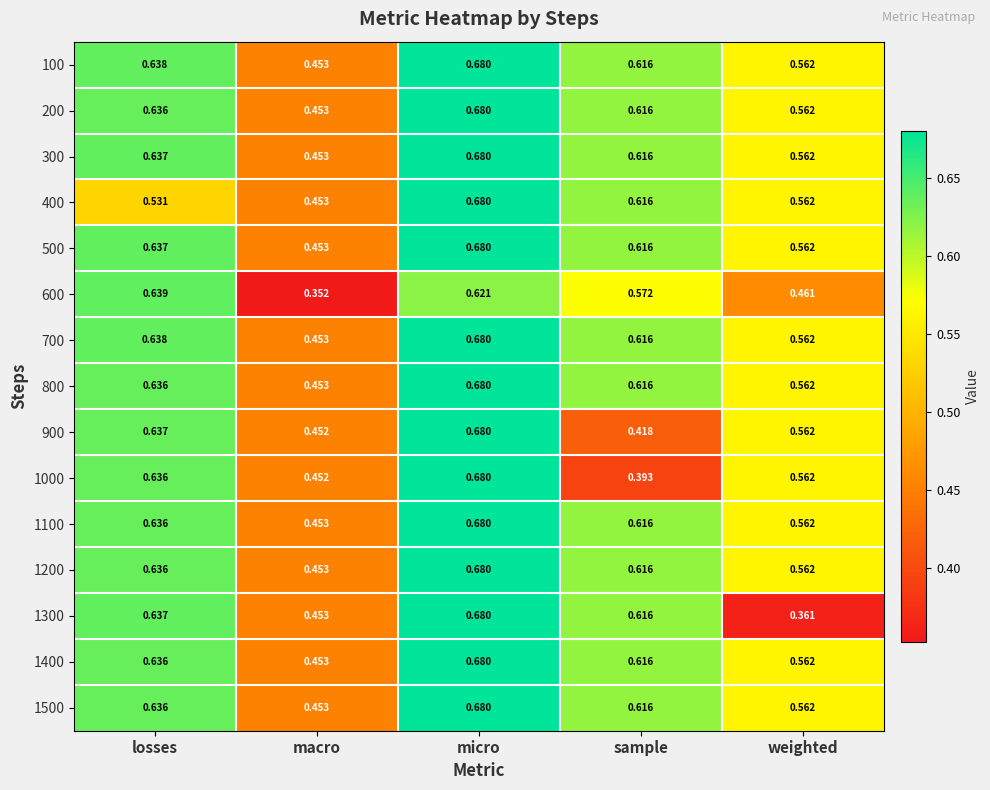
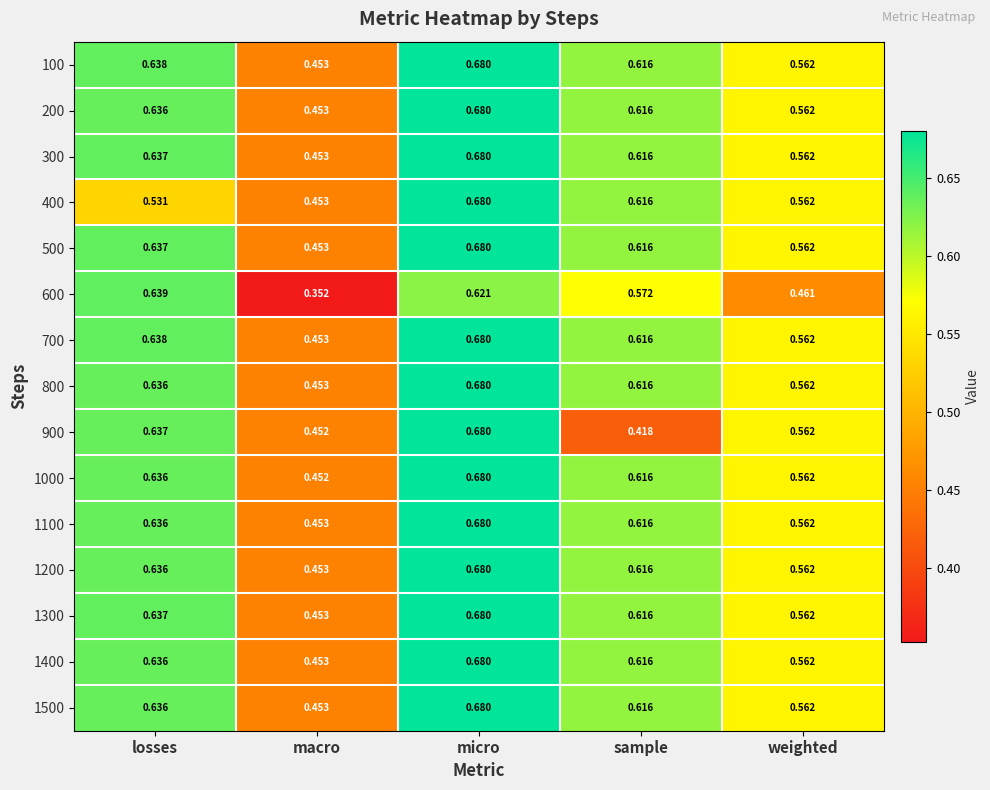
1000, sample: 0.393 -> 0.616
1300, weighted: 0.361 -> 0.562
